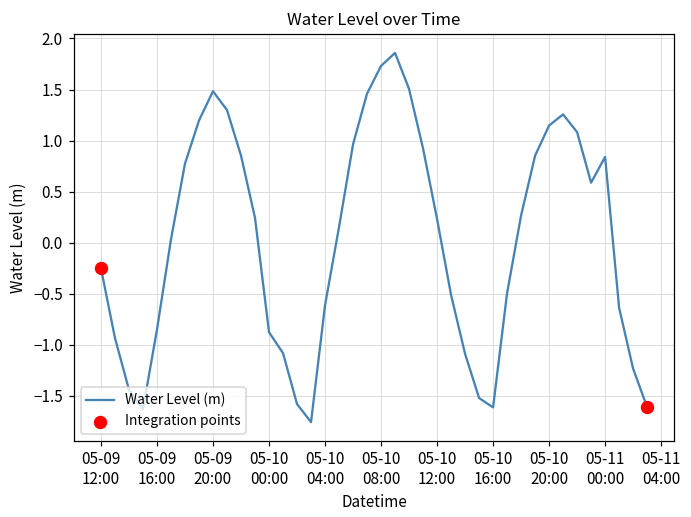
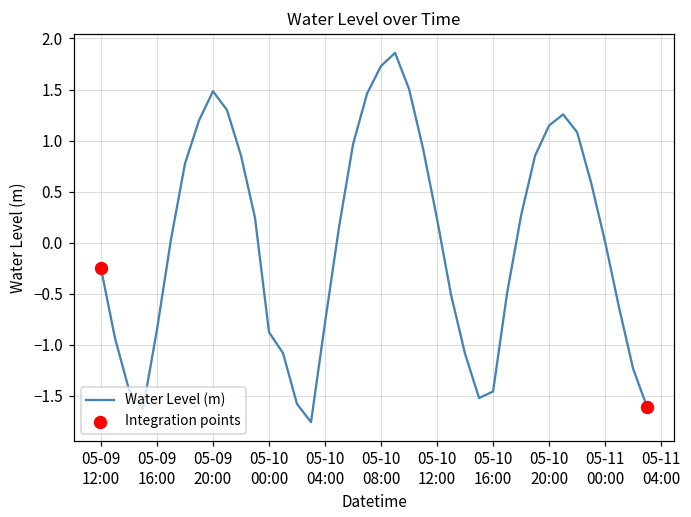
Water Level (m), 05-10 04:00: -0.6 -> -0.8
Water Level (m), 05-10 16:00: -1.6 -> -1.5
Water Level (m), 05-11 00:00: 0.8 -> 0.0
